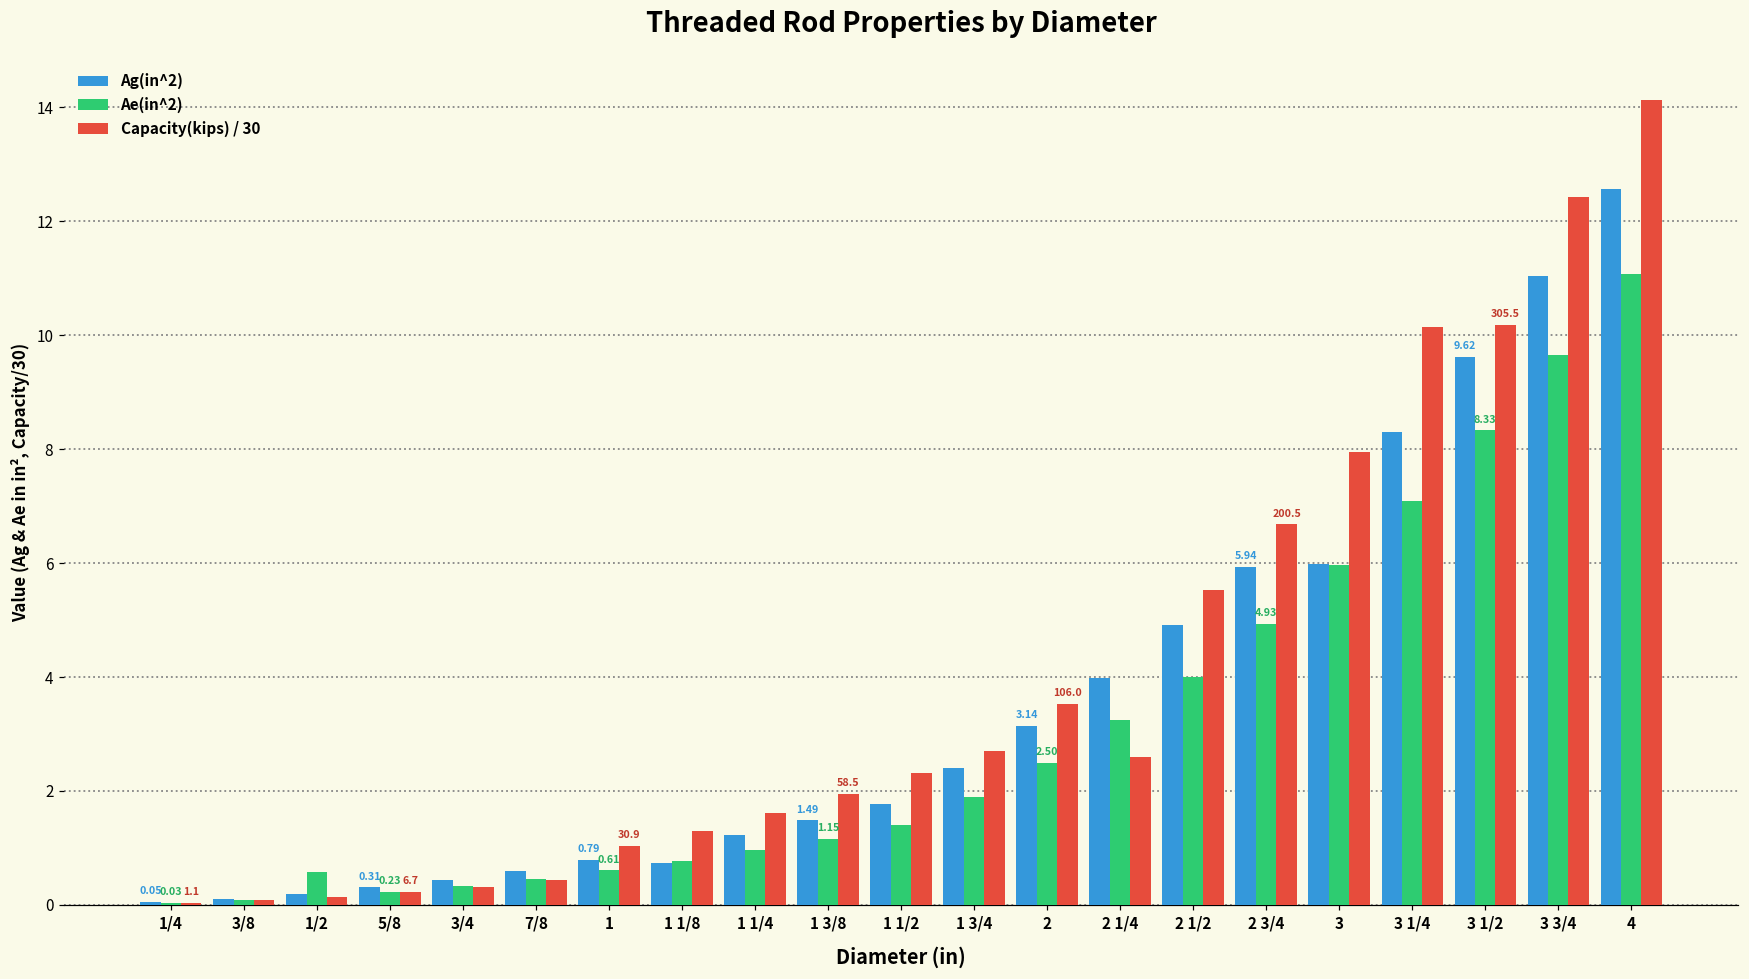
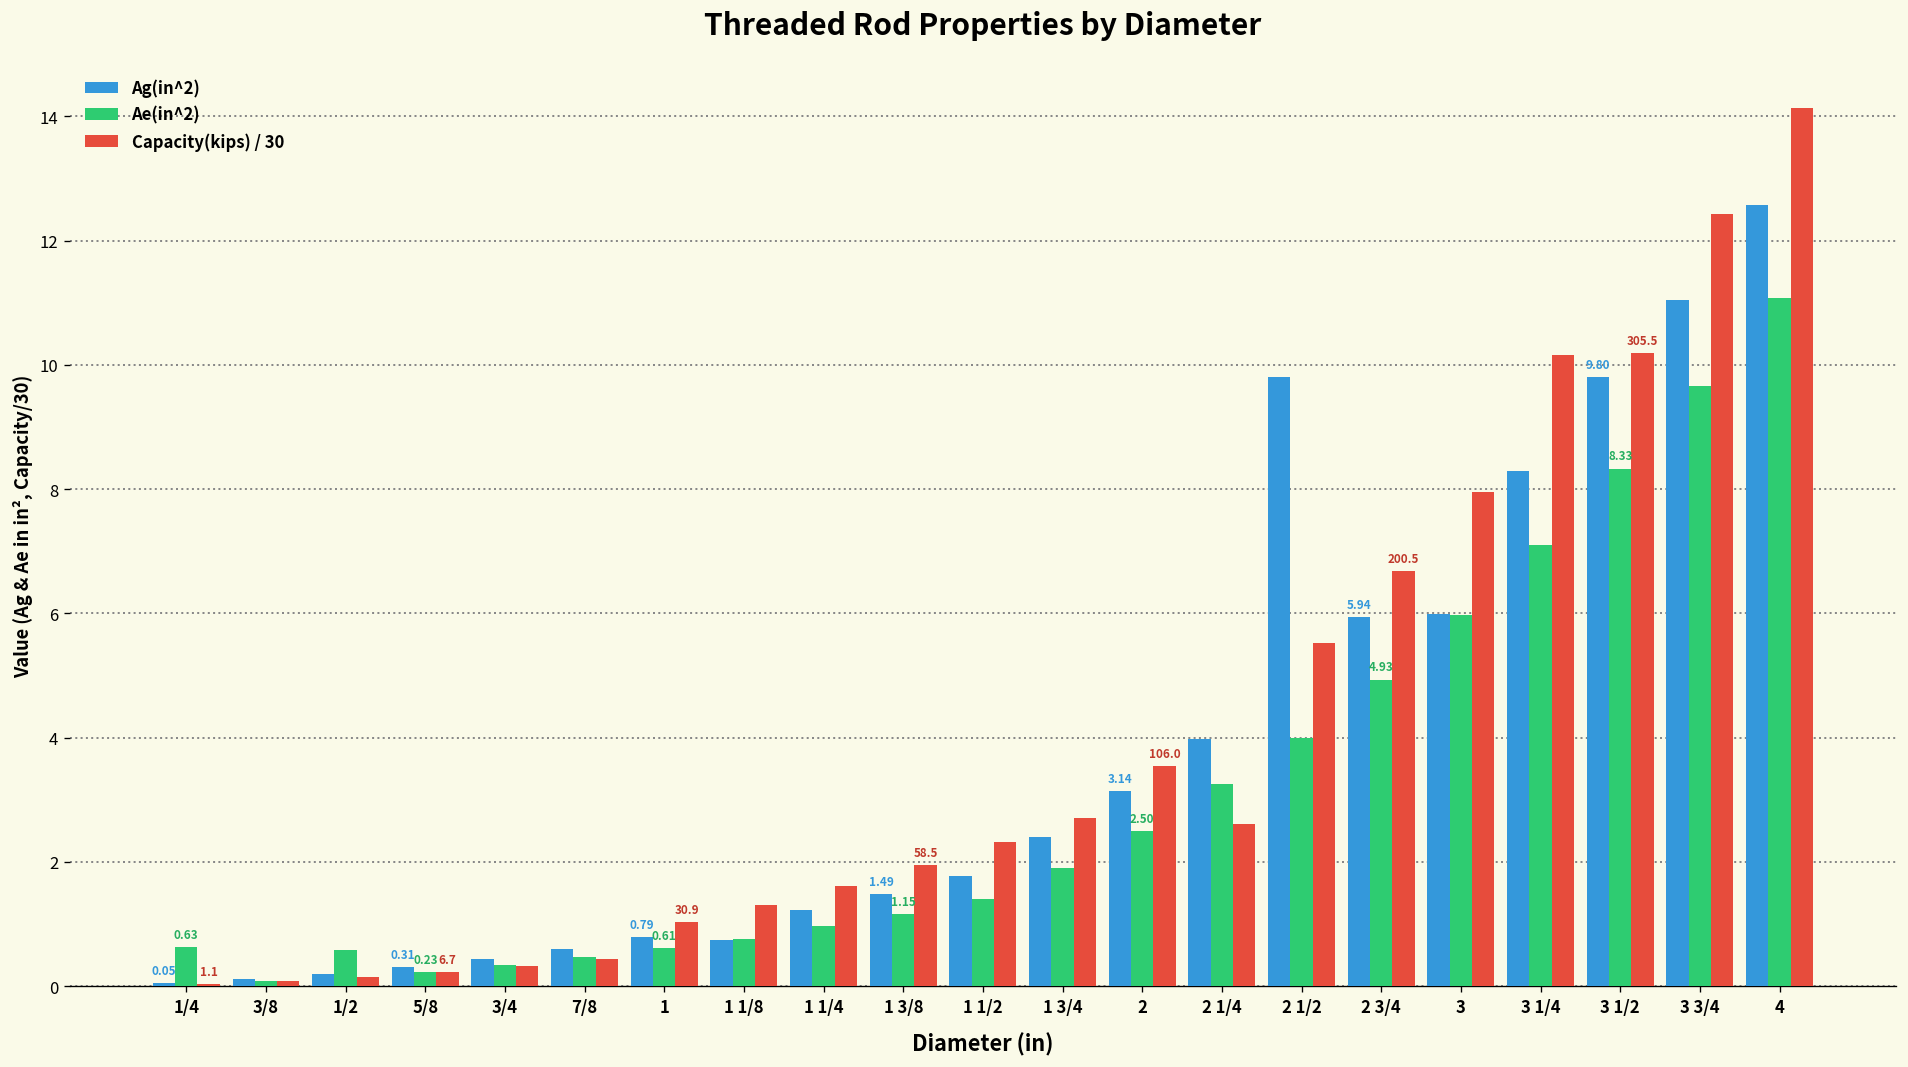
Ae(in^2), 1/4: 0.03 -> 0.63
Ag(in^2), 2 1/2: 4.9 -> 9.8
Ag(in^2), 3 1/2: 9.62 -> 9.80
